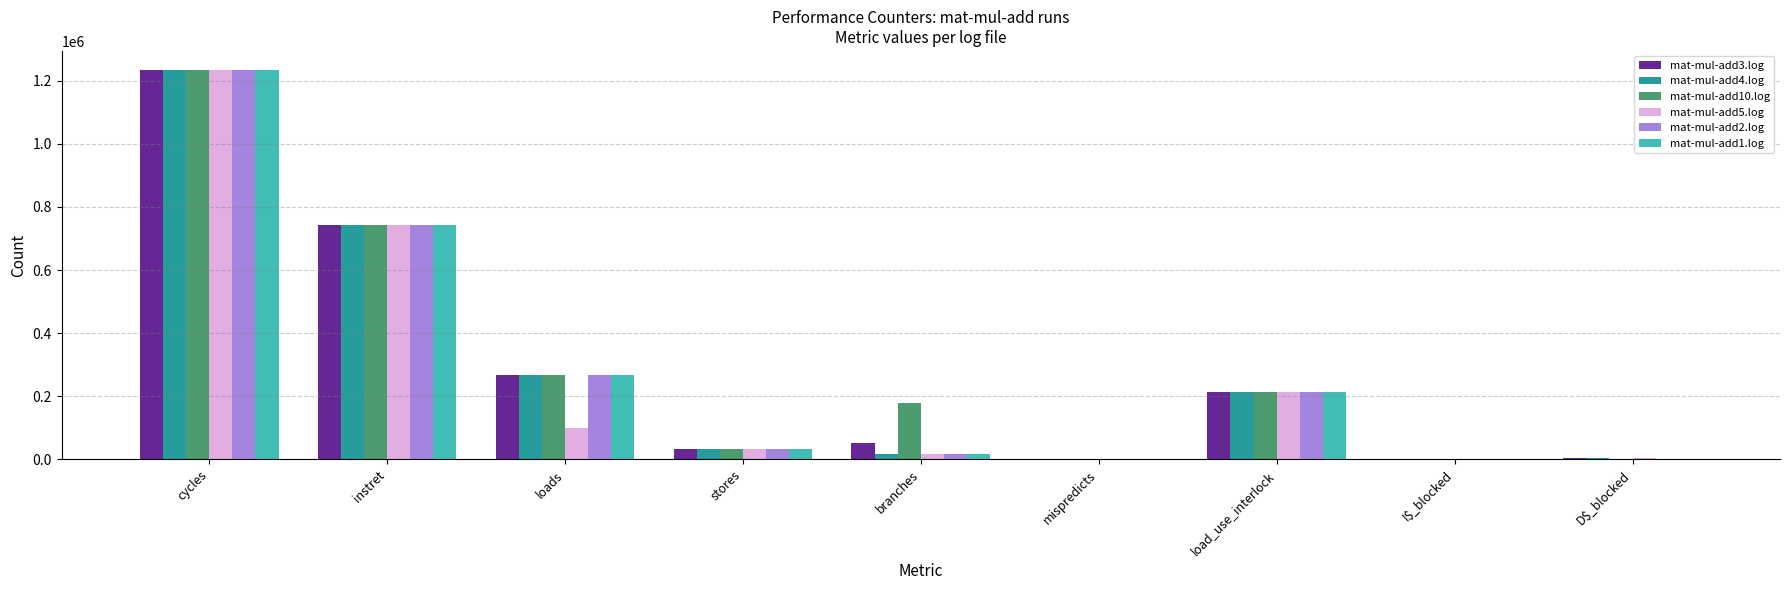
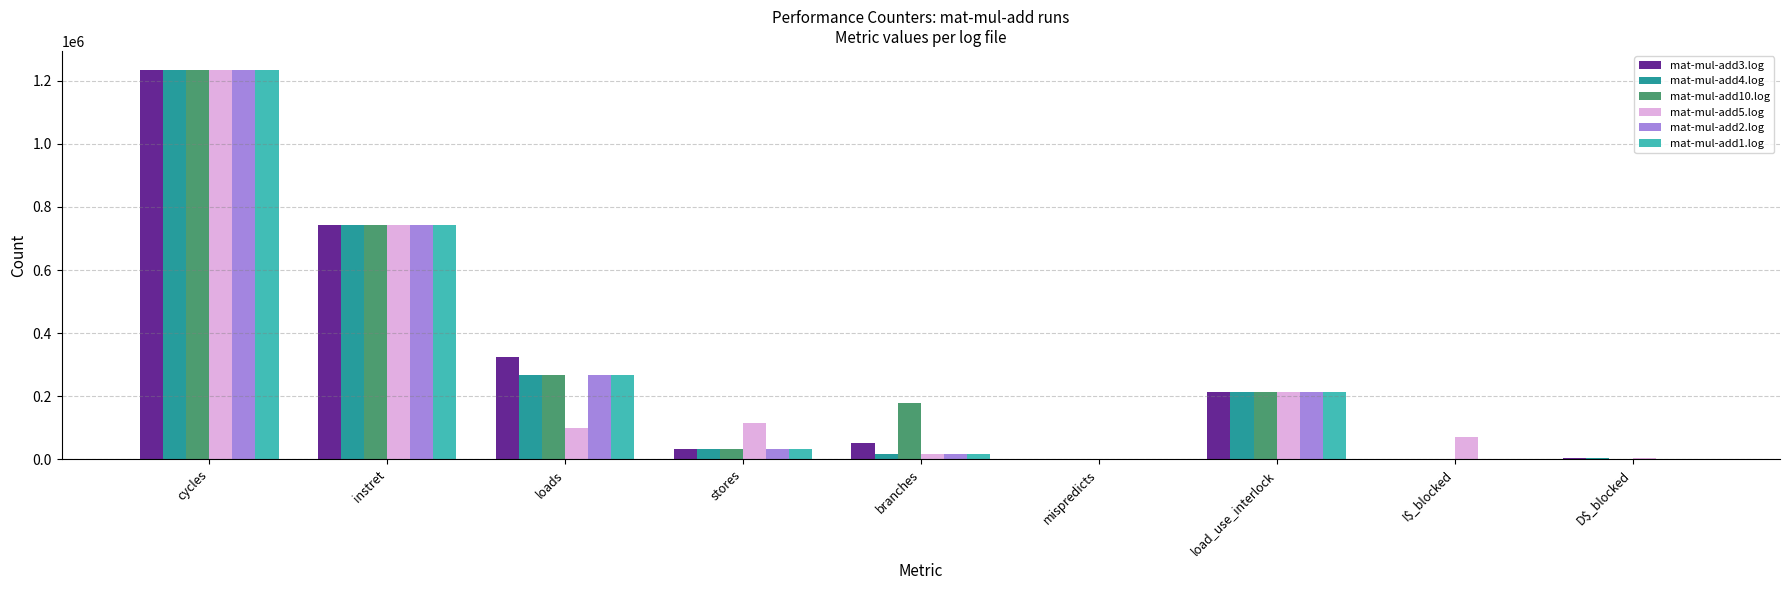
mat-mul-add3.log, loads: 270000 -> 330000
mat-mul-add5.log, stores: 30000 -> 110000
mat-mul-add5.log, I$_blocked: 0 -> 70000
